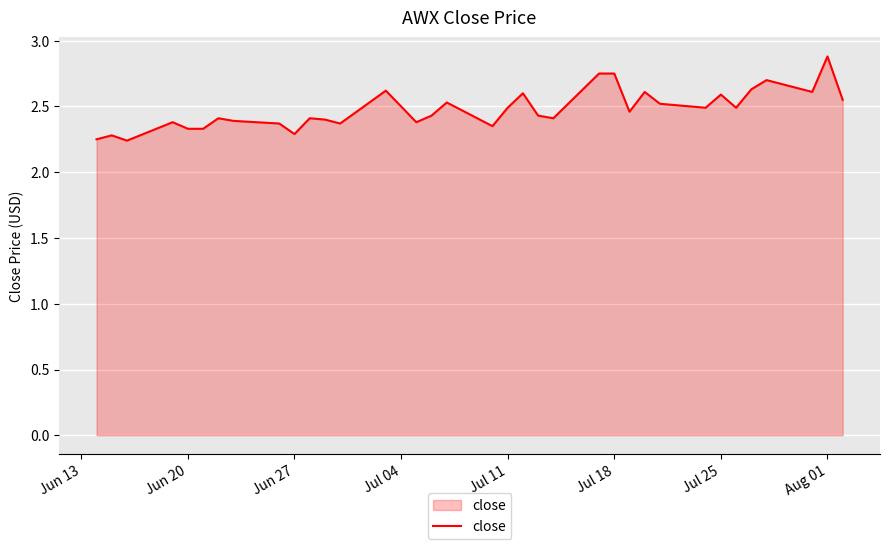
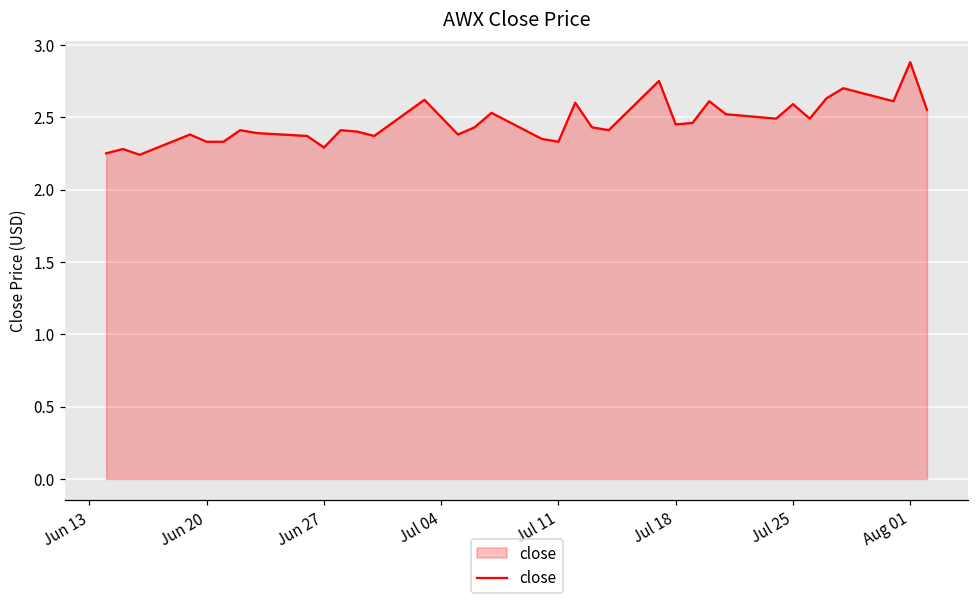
Jul 11: 2.49 -> 2.33
Jul 18: 2.75 -> 2.45
